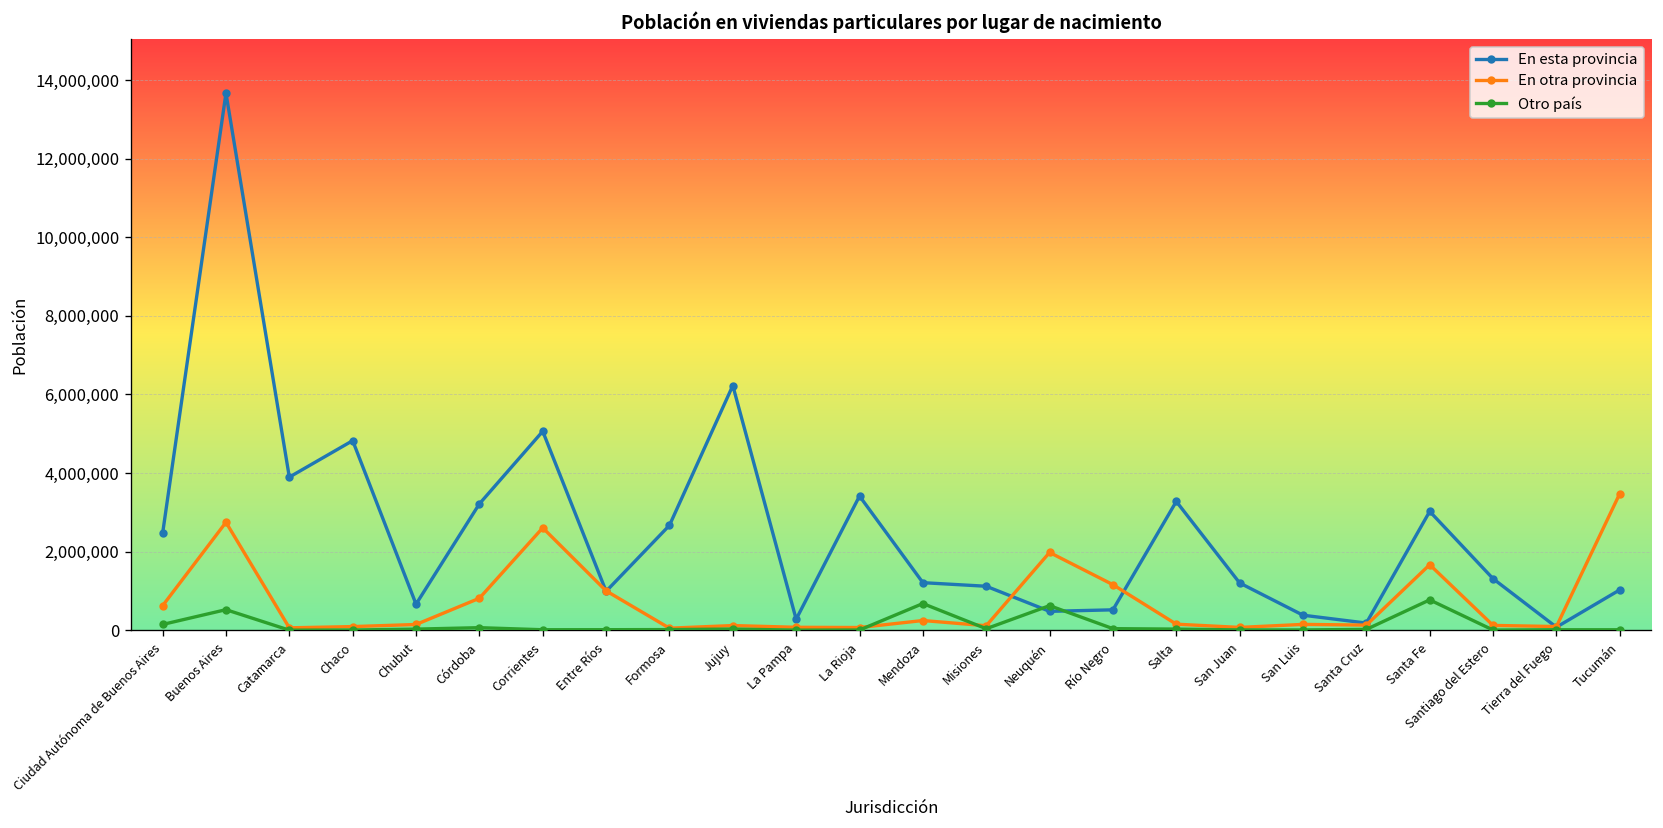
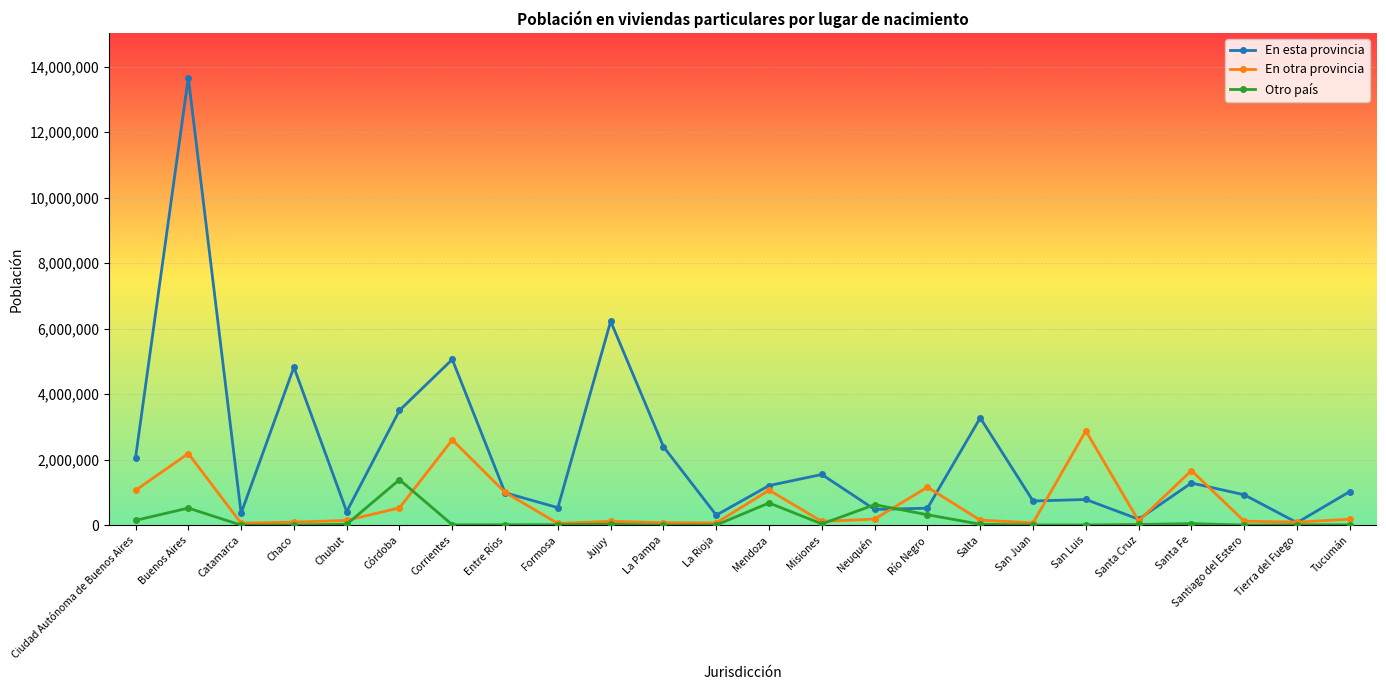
En esta provincia, Ciudad Autónoma de Buenos Aires: 2,500,000 -> 2,100,000
En otra provincia, Ciudad Autónoma de Buenos Aires: 600,000 -> 1,100,000
En otra provincia, Buenos Aires: 2,700,000 -> 2,200,000
En esta provincia, Catamarca: 3,900,000 -> 400,000
En esta provincia, Chubut: 700,000 -> 400,000
En esta provincia, Córdoba: 3,200,000 -> 3,500,000
En otra provincia, Córdoba: 800,000 -> 500,000
Otro país, Córdoba: 100,000 -> 1,400,000
En esta provincia, Formosa: 2,700,000 -> 500,000
En esta provincia, La Pampa: 300,000 -> 2,400,000
En esta provincia, La Rioja: 3,400,000 -> 300,000
En otra provincia, Mendoza: 200,000 -> 1,100,000
En esta provincia, Misiones: 1,100,000 -> 1,500,000
En otra provincia, Neuquén: 2,000,000 -> 200,000
Otro país, Río Negro: 0 -> 300,000
En esta provincia, San Juan: 1,200,000 -> 700,000
En esta provincia, San Luis: 400,000 -> 800,000
En otra provincia, San Luis: 100,000 -> 2,900,000
En esta provincia, Santa Fe: 3,000,000 -> 1,300,000
Otro país, Santa Fe: 800,000 -> 0
En esta provincia, Santiago del Estero: 1,300,000 -> 900,000
En otra provincia, Tucumán: 3,500,000 -> 200,000
